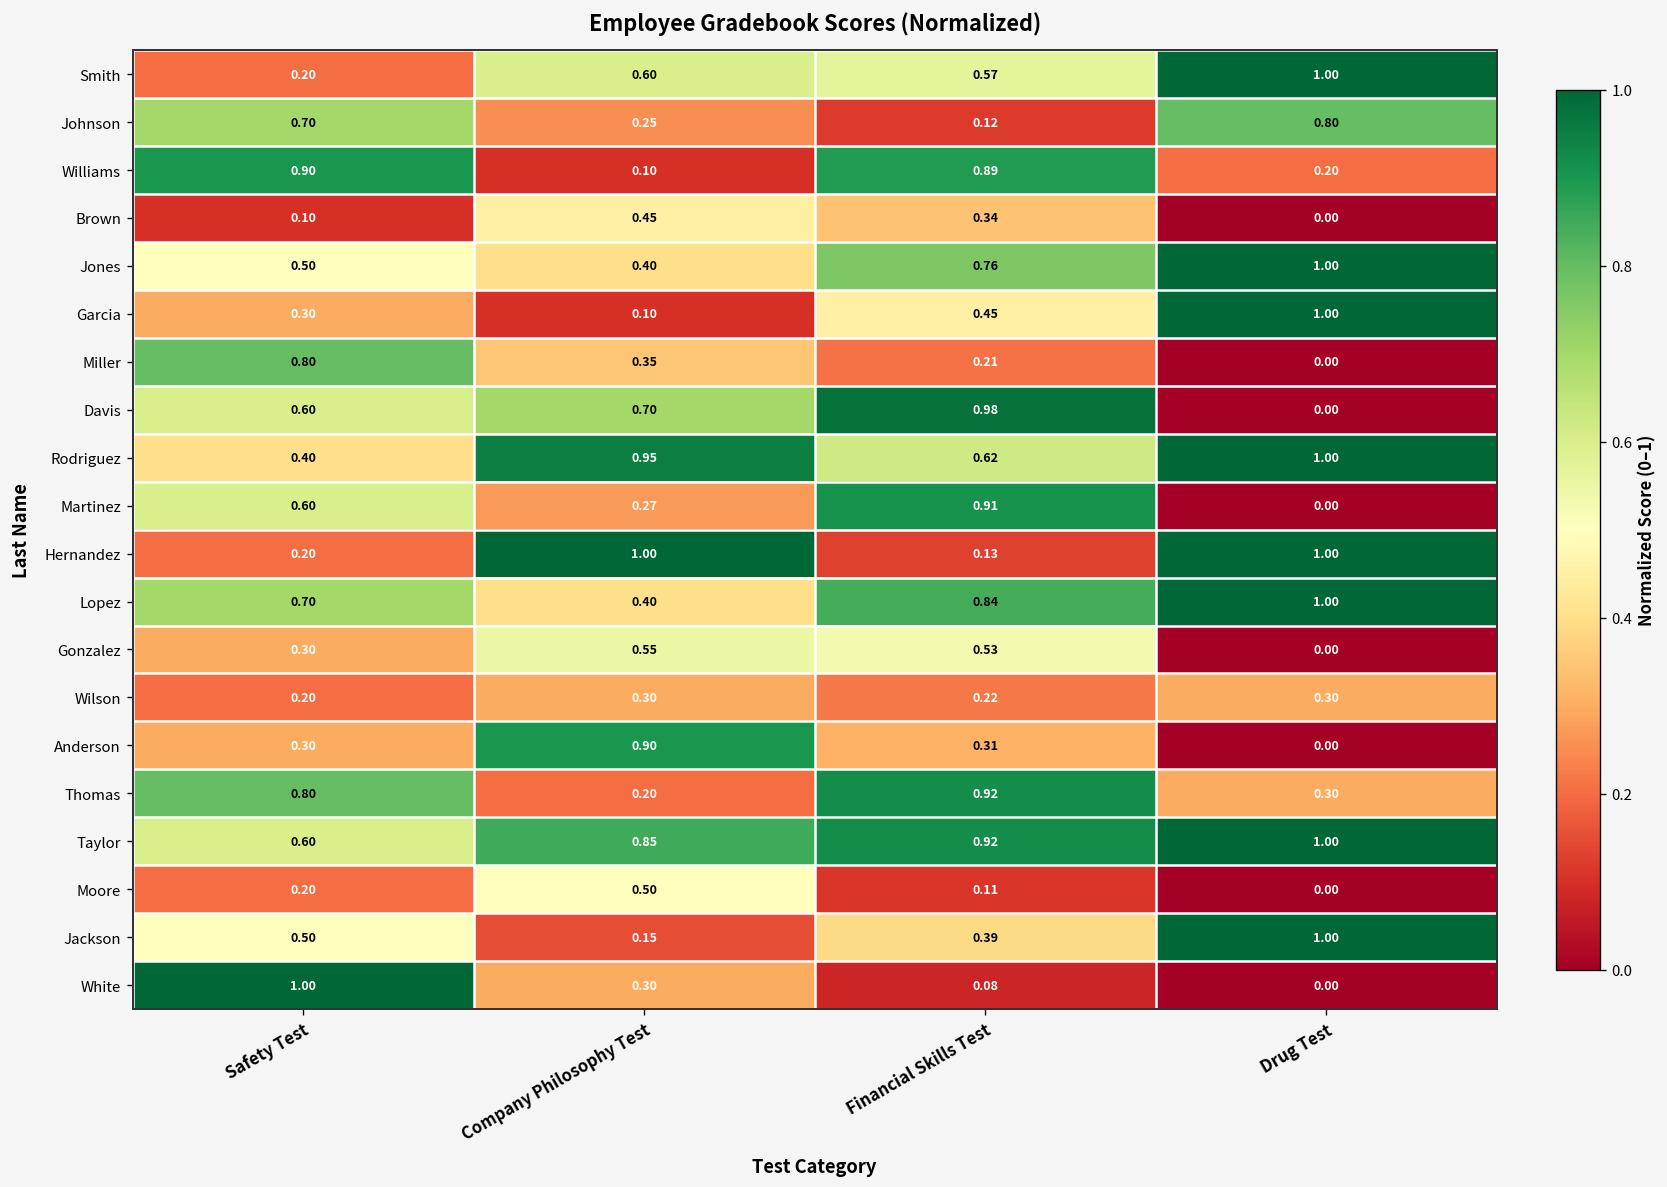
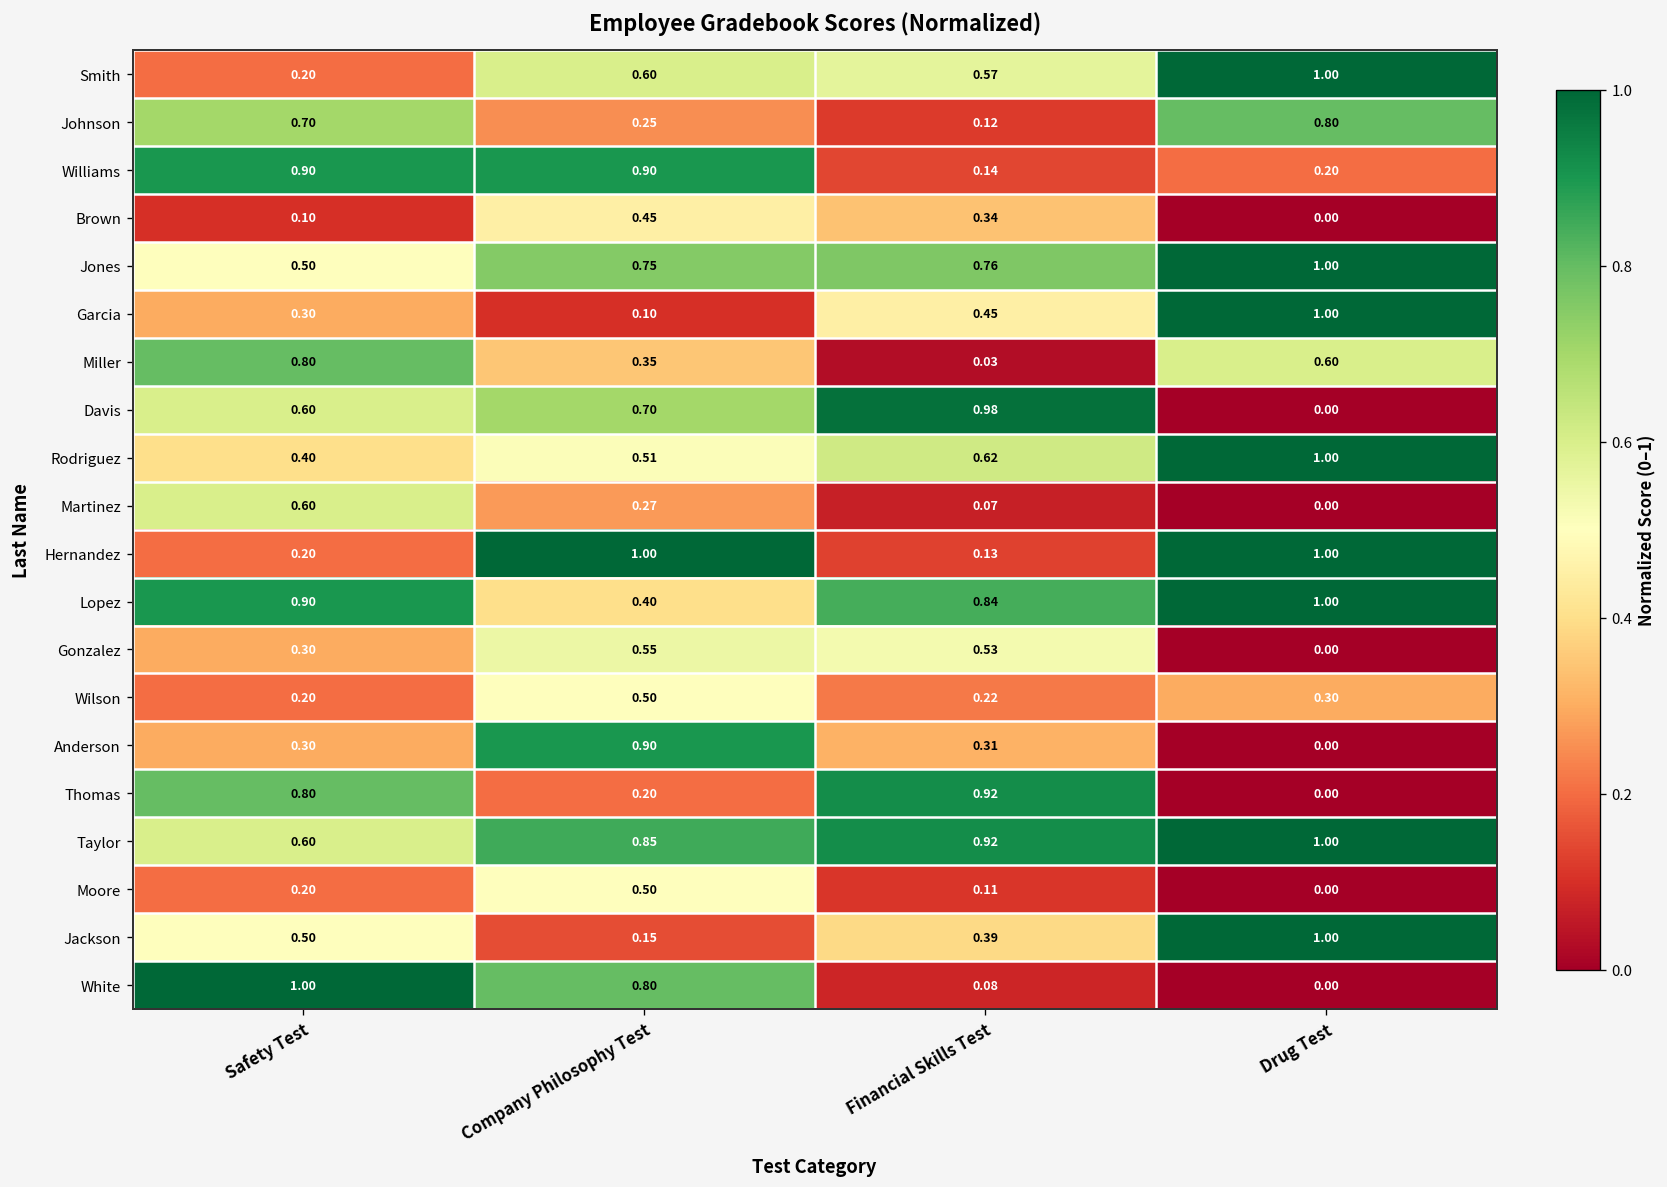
Williams, Company Philosophy Test: 0.10 -> 0.90
Williams, Financial Skills Test: 0.89 -> 0.14
Jones, Company Philosophy Test: 0.40 -> 0.75
Miller, Financial Skills Test: 0.21 -> 0.03
Miller, Drug Test: 0.00 -> 0.60
Rodriguez, Company Philosophy Test: 0.95 -> 0.51
Martinez, Financial Skills Test: 0.91 -> 0.07
Lopez, Safety Test: 0.70 -> 0.90
Wilson, Company Philosophy Test: 0.30 -> 0.50
Thomas, Drug Test: 0.30 -> 0.00
White, Company Philosophy Test: 0.30 -> 0.80
